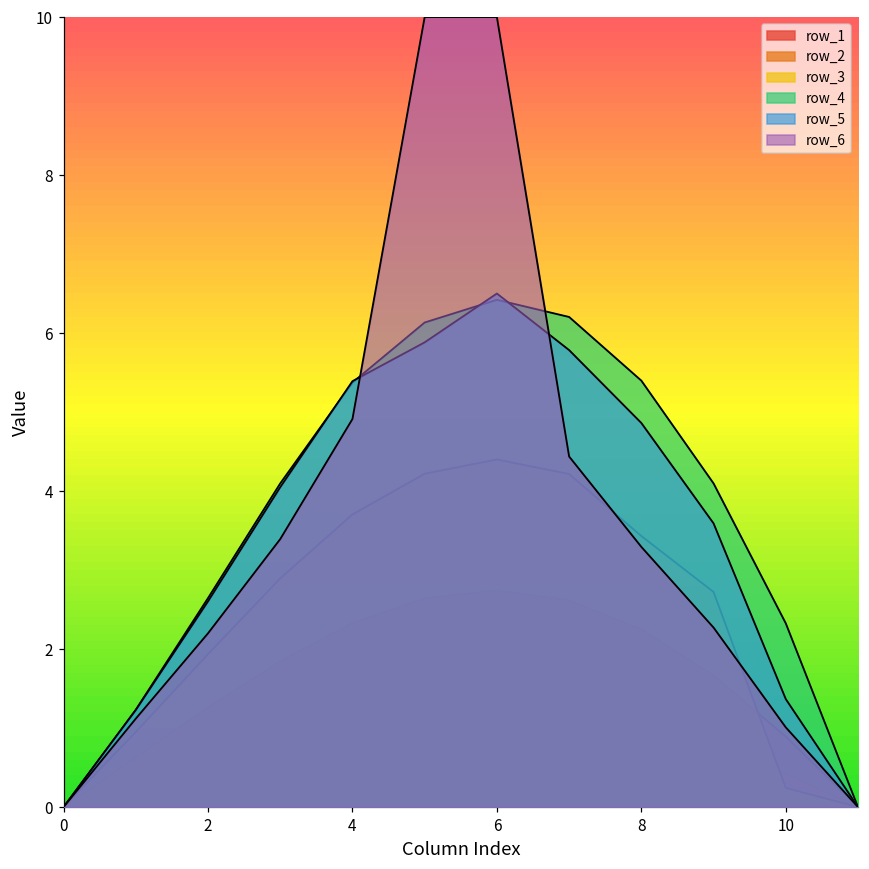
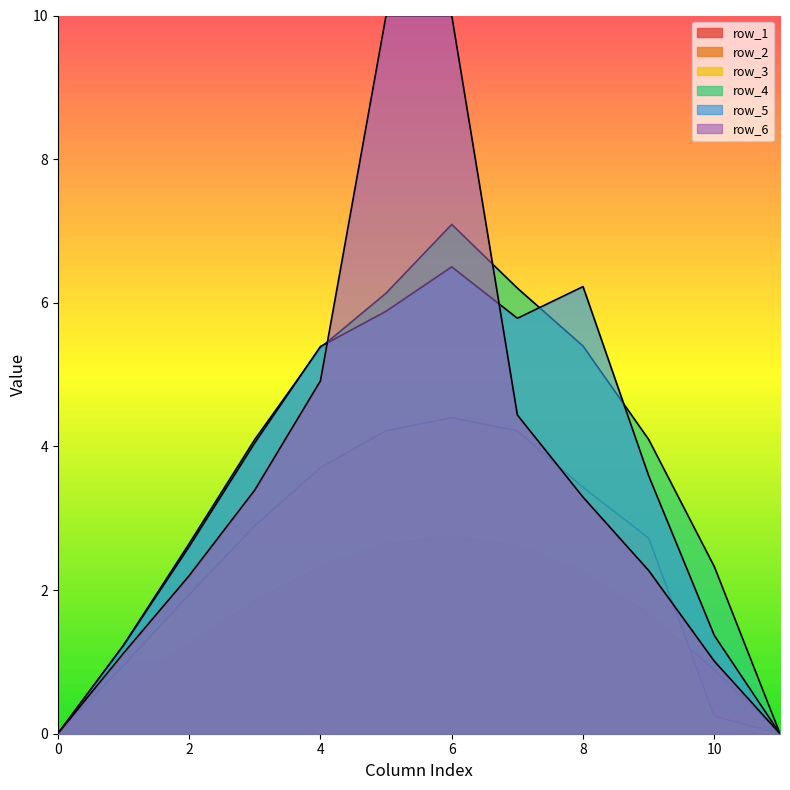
row_4, 6: 6.4 -> 7.1
row_5, 8: 4.9 -> 6.2
